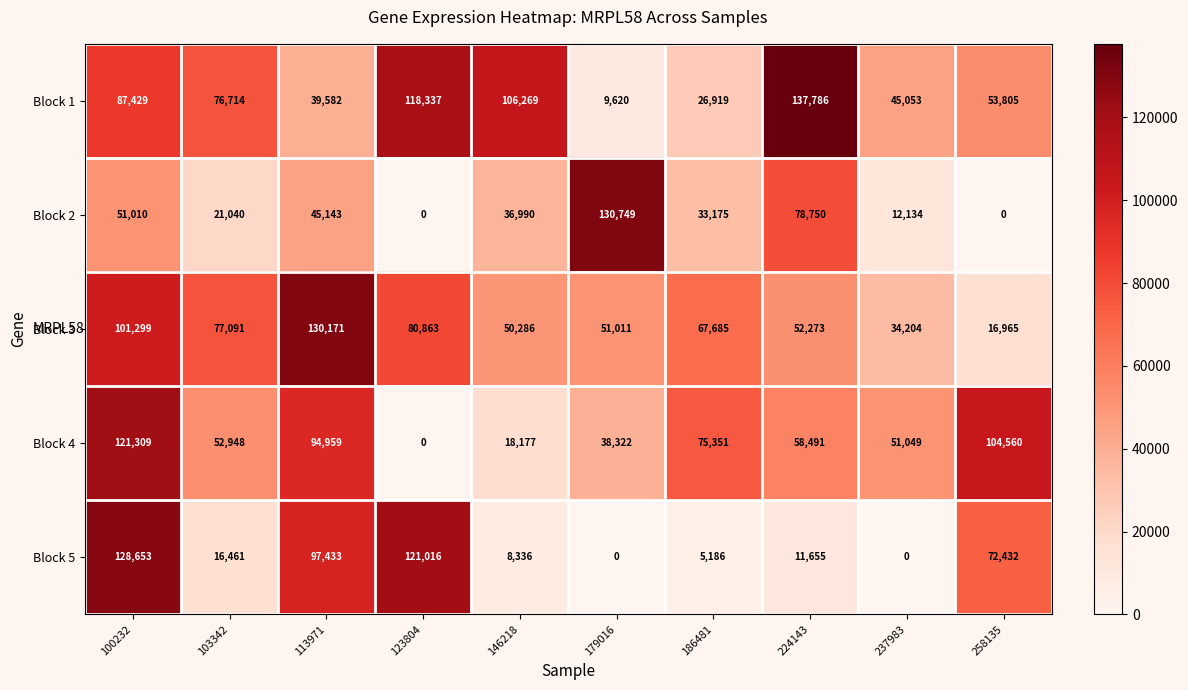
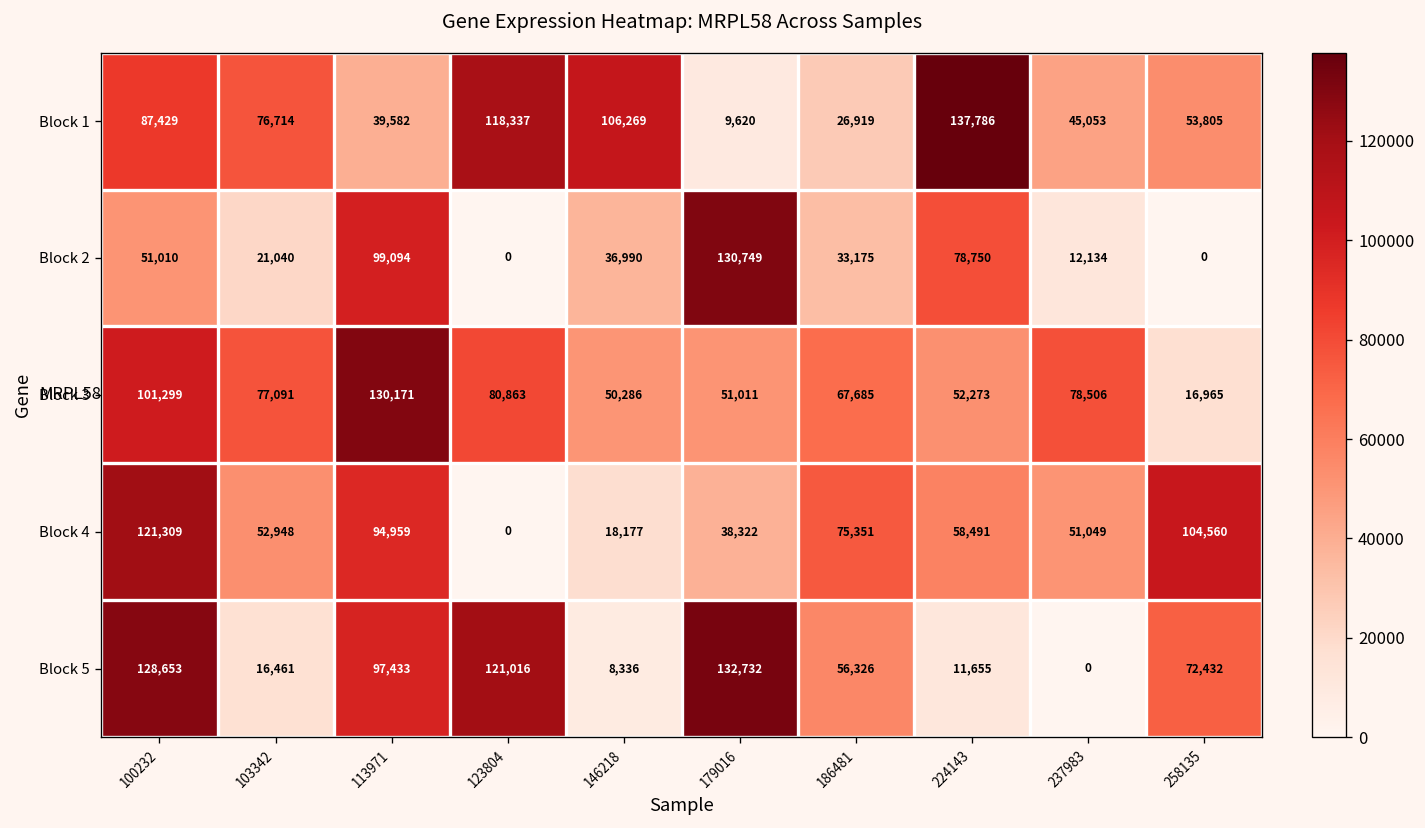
Block 2, 113971: 45,143 -> 99,094
Block 3, 237983: 34,204 -> 78,506
Block 5, 179016: 0 -> 132,732
Block 5, 186481: 5,186 -> 56,326
